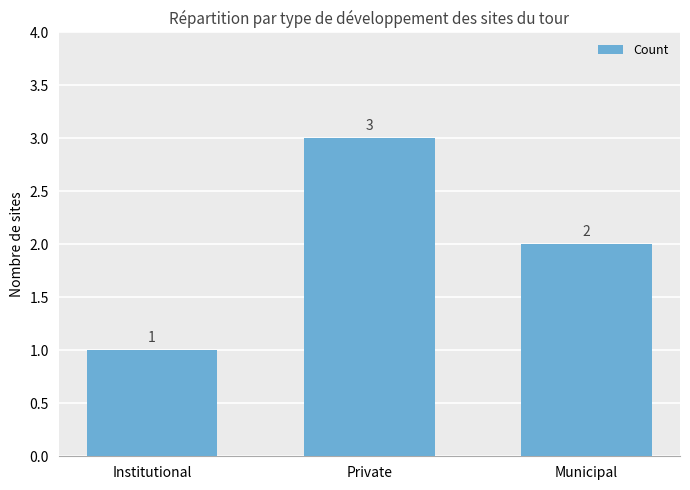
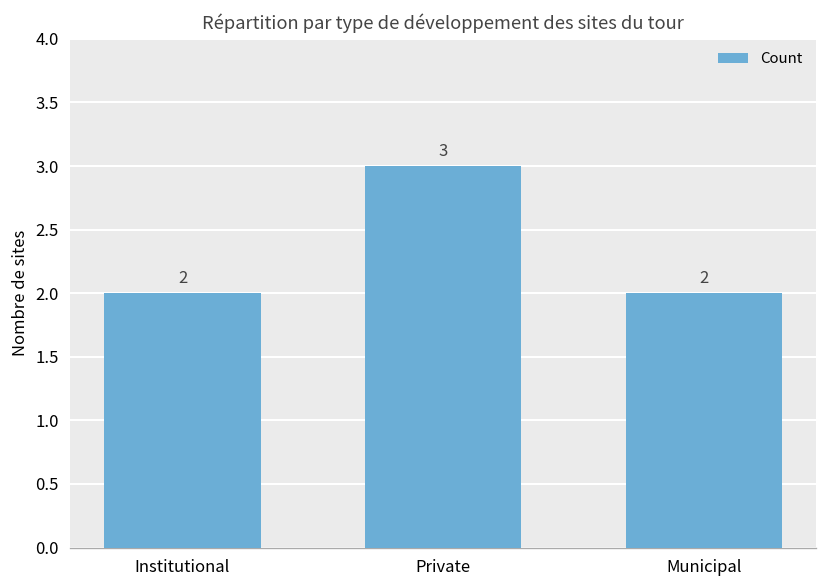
Institutional: 1 -> 2
